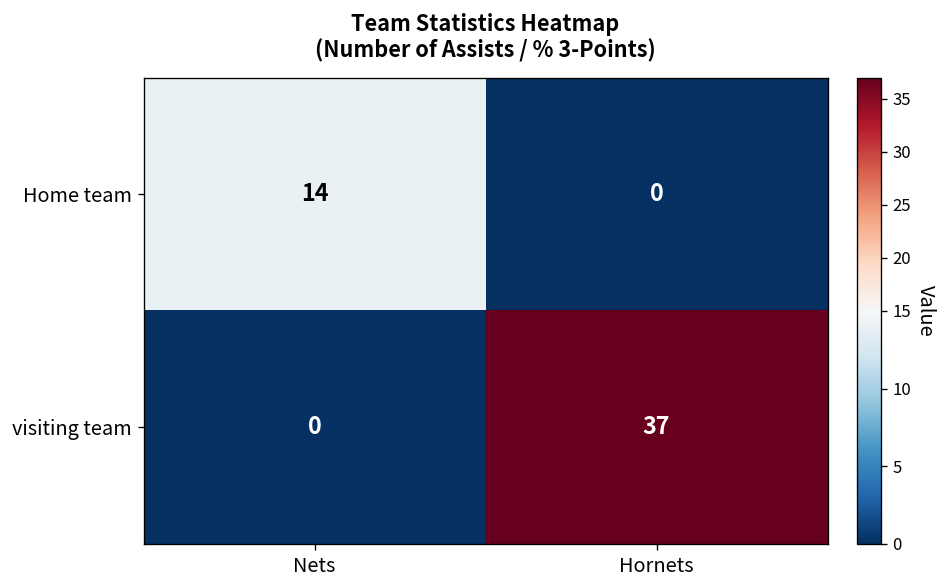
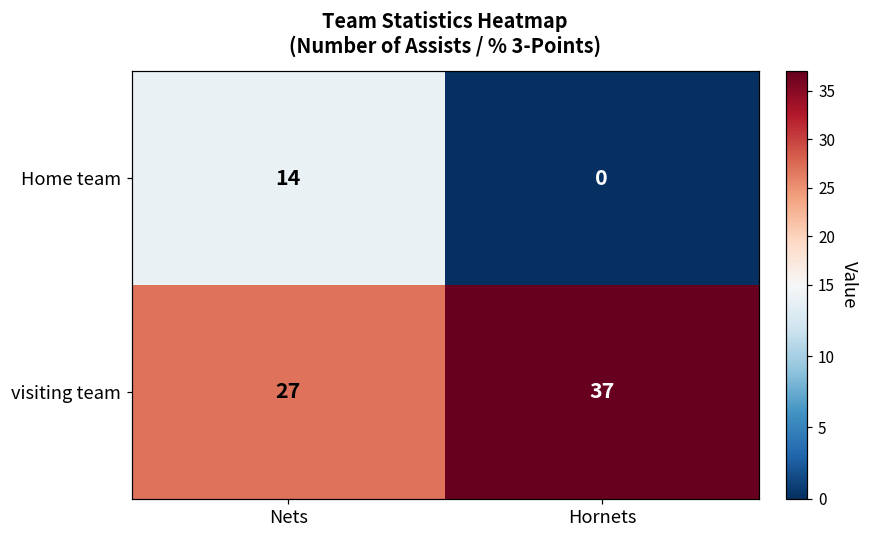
visiting team, Nets: 0 -> 27
